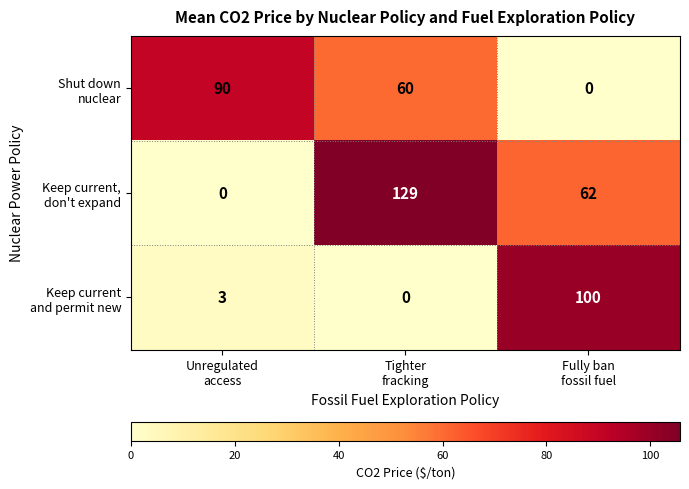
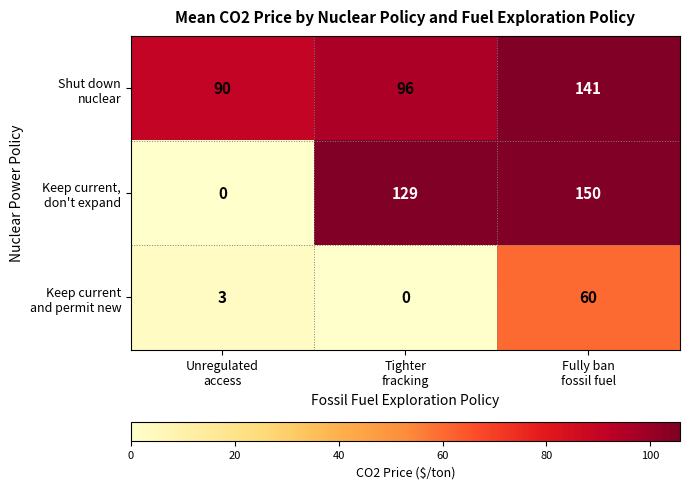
Shut down nuclear, Tighter fracking: 60 -> 96
Shut down nuclear, Fully ban fossil fuel: 0 -> 141
Keep current, don't expand, Fully ban fossil fuel: 62 -> 150
Keep current and permit new, Fully ban fossil fuel: 100 -> 60
